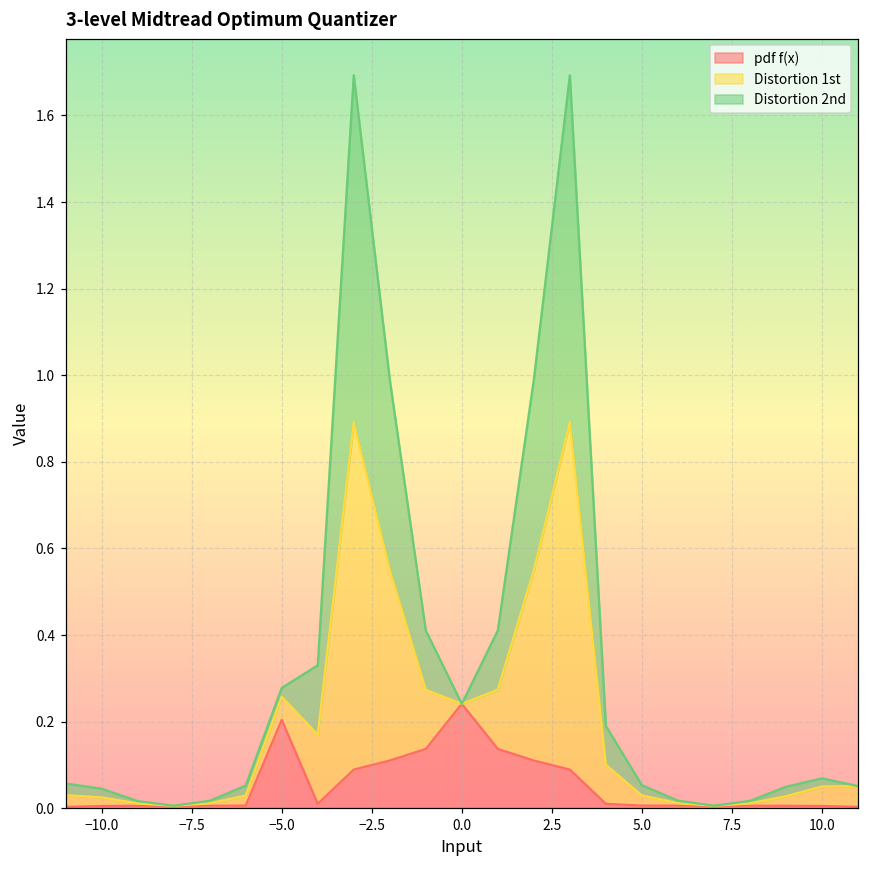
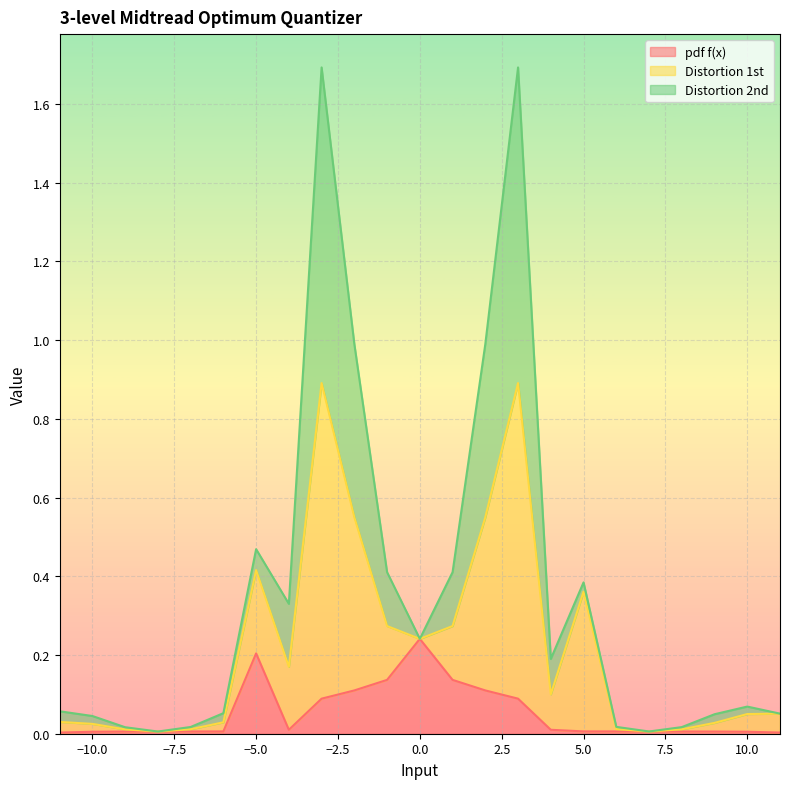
Distortion 1st, −5.0: 0.05 -> 0.21
Distortion 2nd, −5.0: 0.02 -> 0.05
Distortion 1st, 5.0: 0.02 -> 0.36
